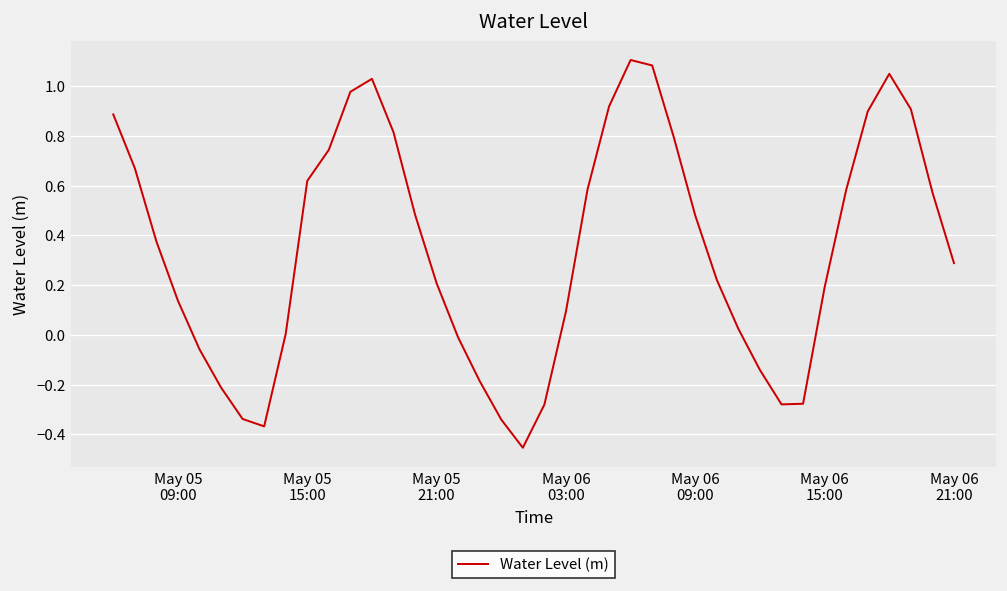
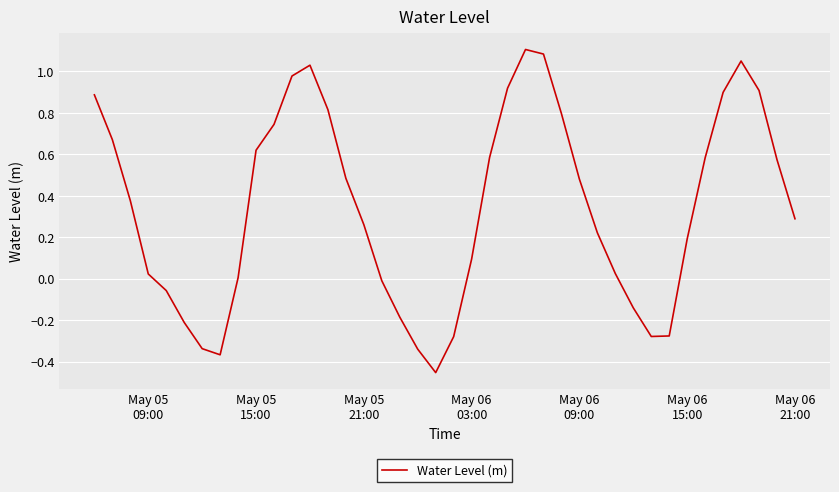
May 05 09:00: 0.14 -> 0.02
May 05 21:00: 0.21 -> 0.26
